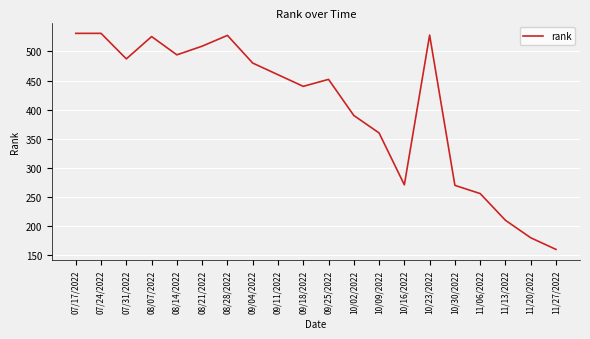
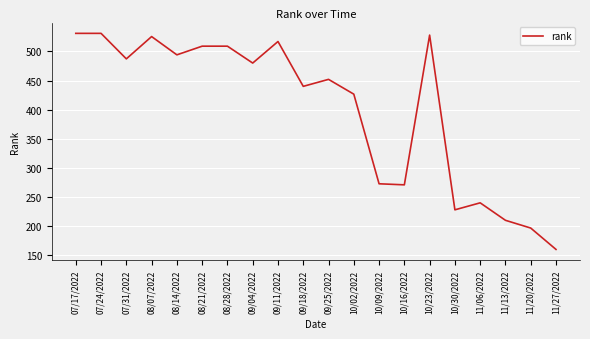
08/28/2022: 530 -> 510
09/11/2022: 460 -> 520
10/02/2022: 390 -> 430
10/09/2022: 360 -> 270
10/30/2022: 270 -> 230
11/06/2022: 260 -> 240
11/20/2022: 180 -> 200
